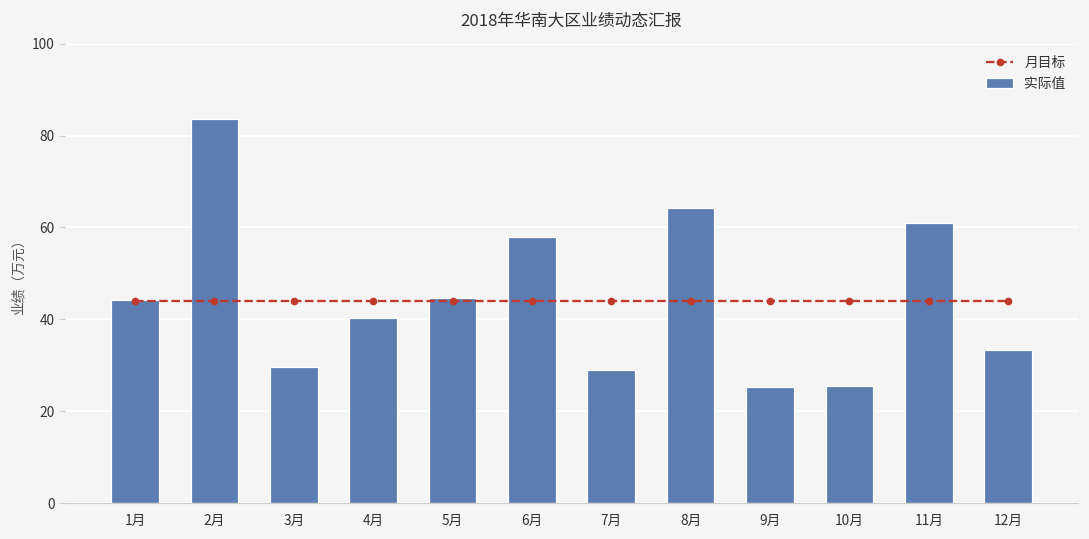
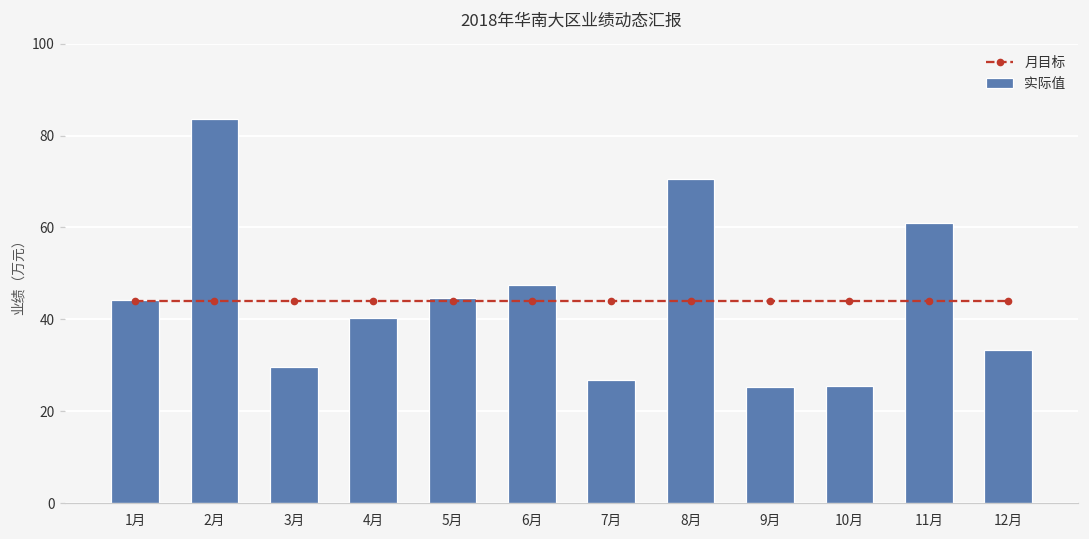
实际值, 6月: 58 -> 47
实际值, 7月: 29 -> 27
实际值, 8月: 64 -> 71
